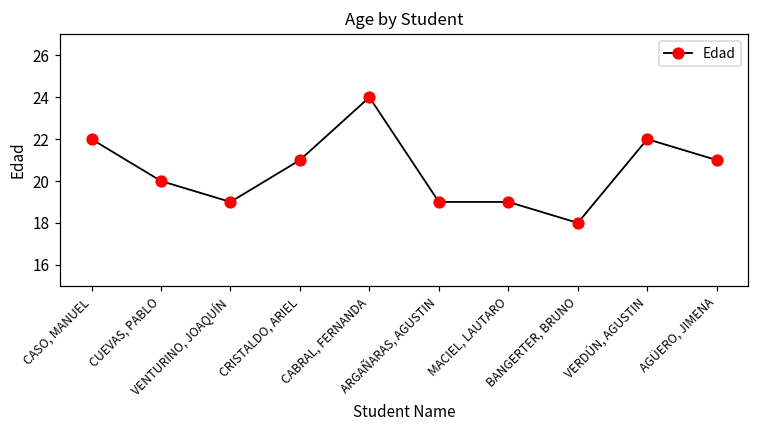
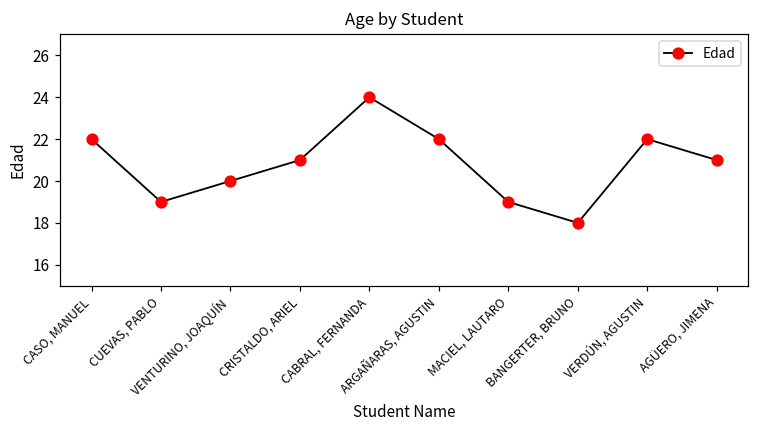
CUEVAS, PABLO: 20 -> 19
VENTURINO, JOAQUÍN: 19 -> 20
ARGAÑARAS, AGUSTIN: 19 -> 22
